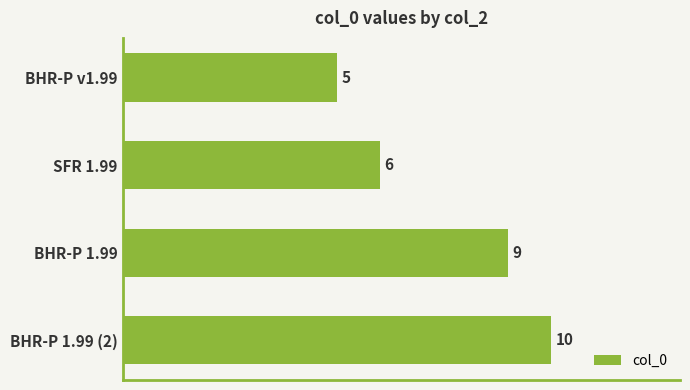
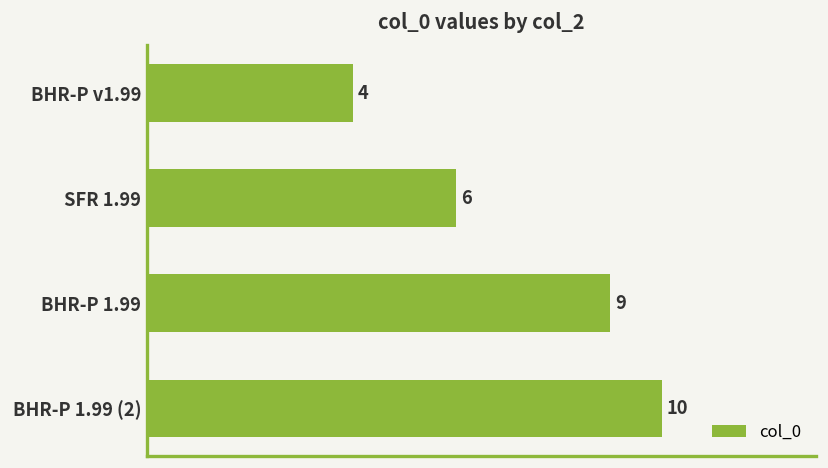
BHR-P v1.99: 5 -> 4
